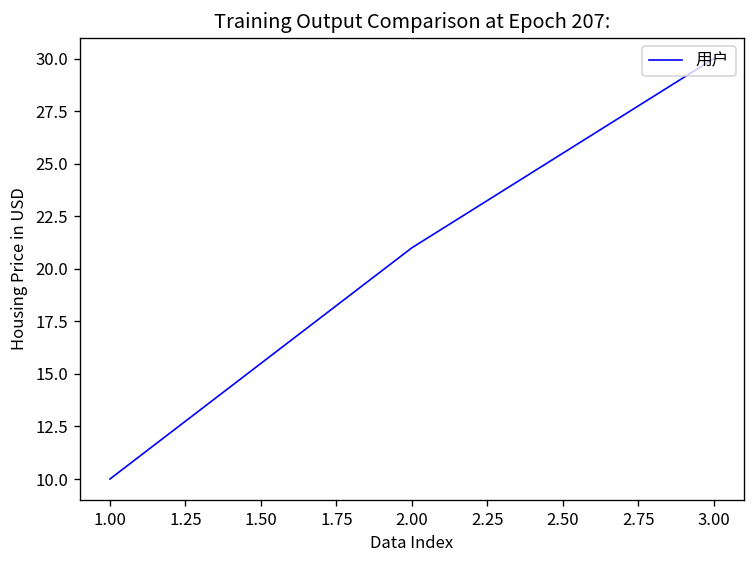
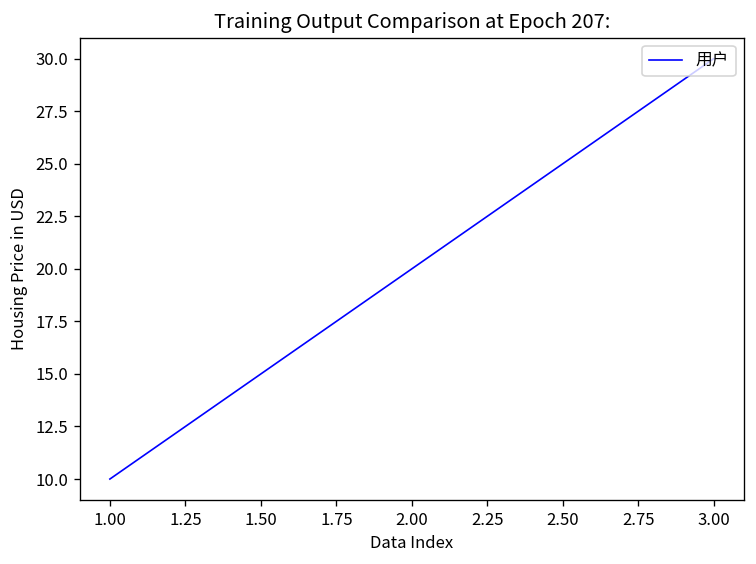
2.00: 21 -> 20
